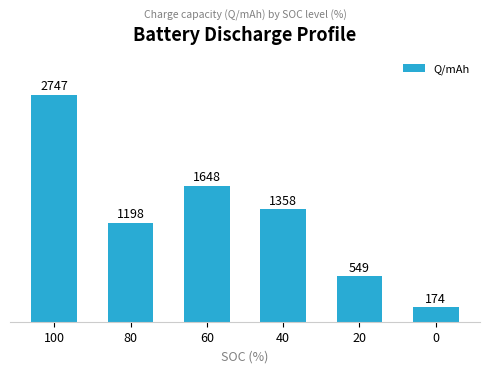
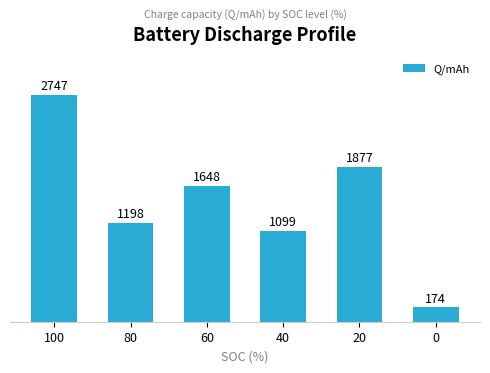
40: 1358 -> 1099
20: 549 -> 1877
